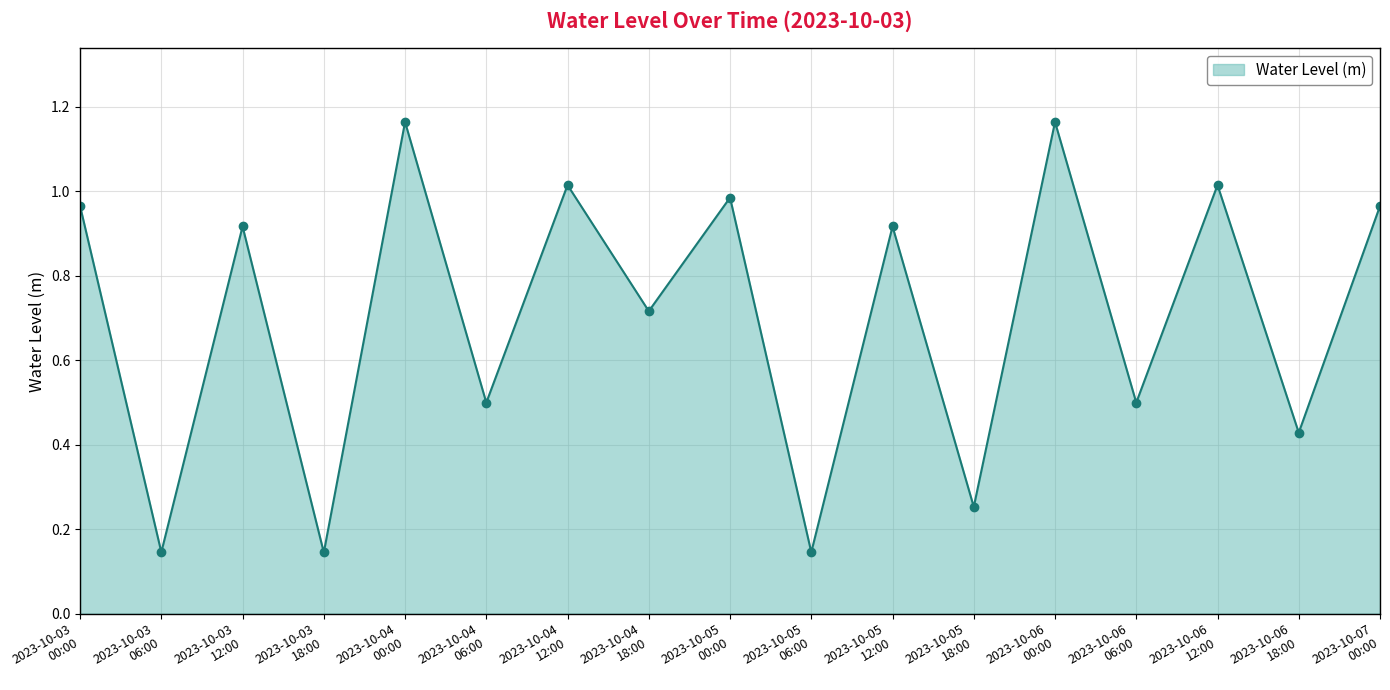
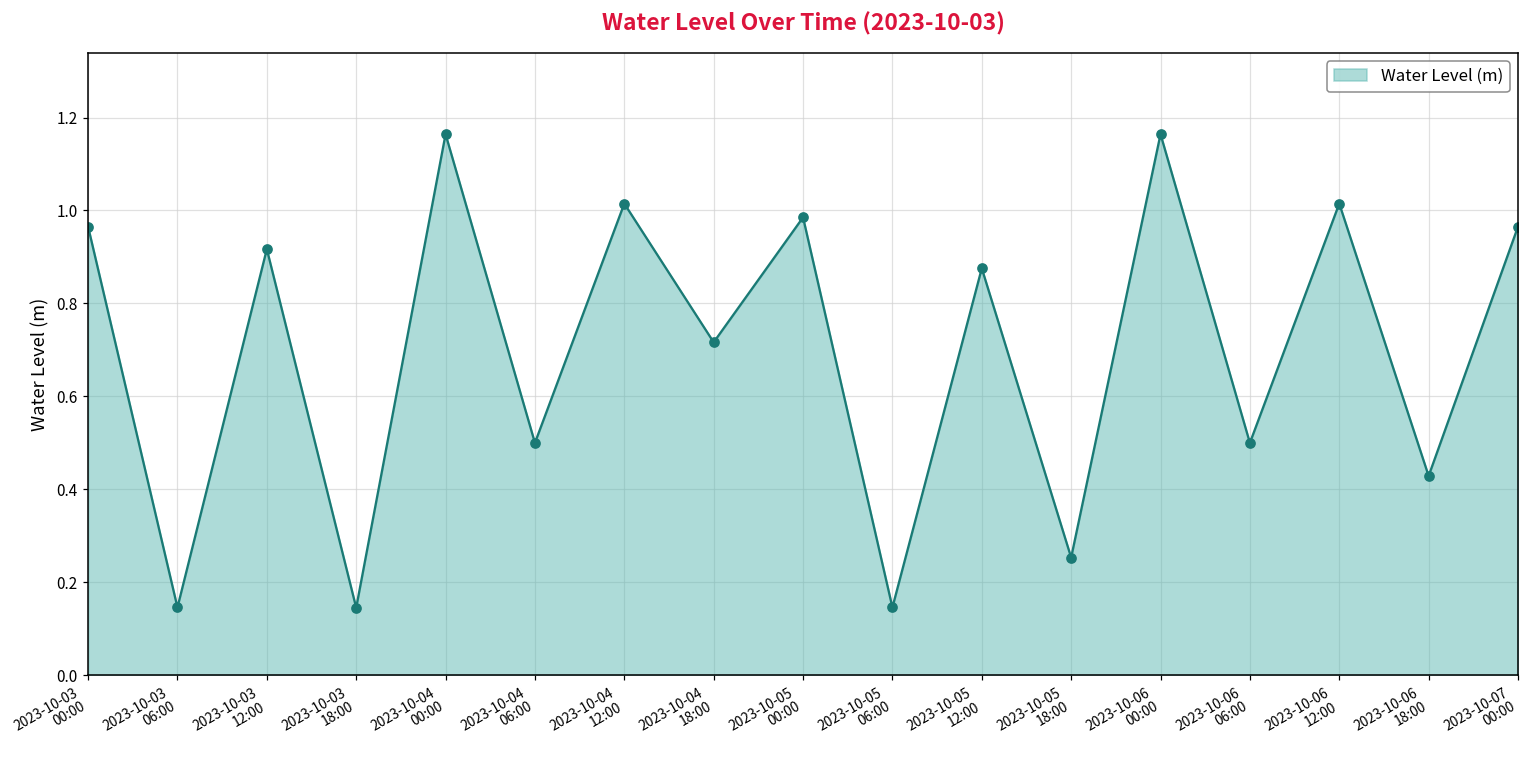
2023-10-05 12:00: 0.92 -> 0.88
